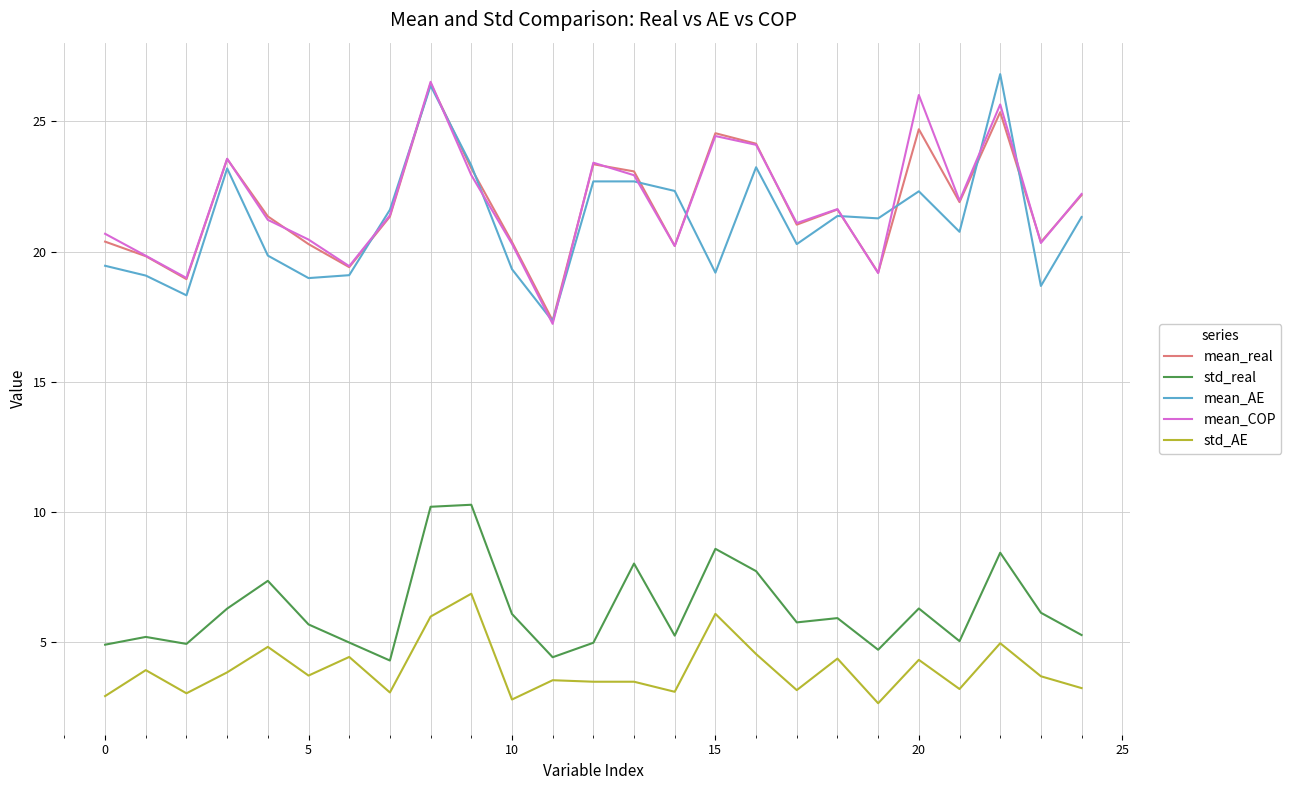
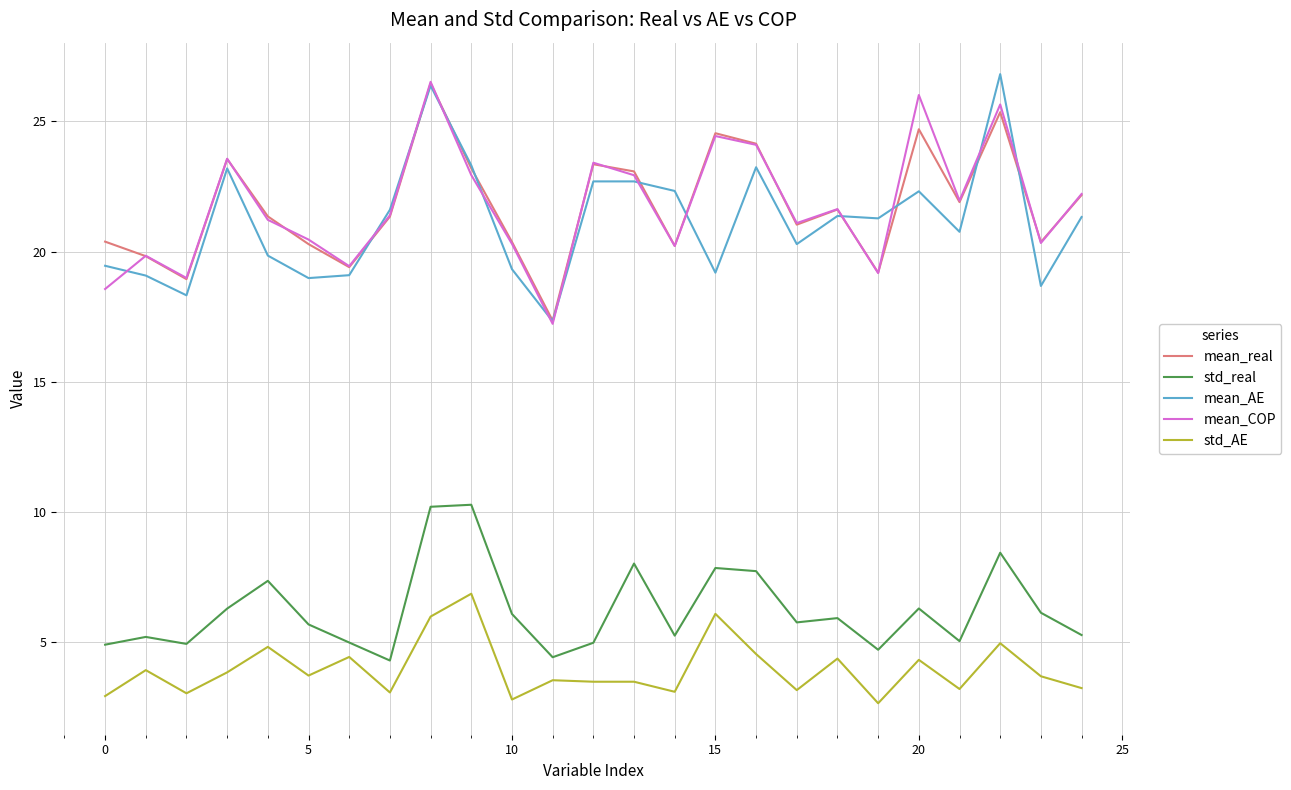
mean_COP, 0: 20.7 -> 18.6
std_real, 15: 8.6 -> 7.8
